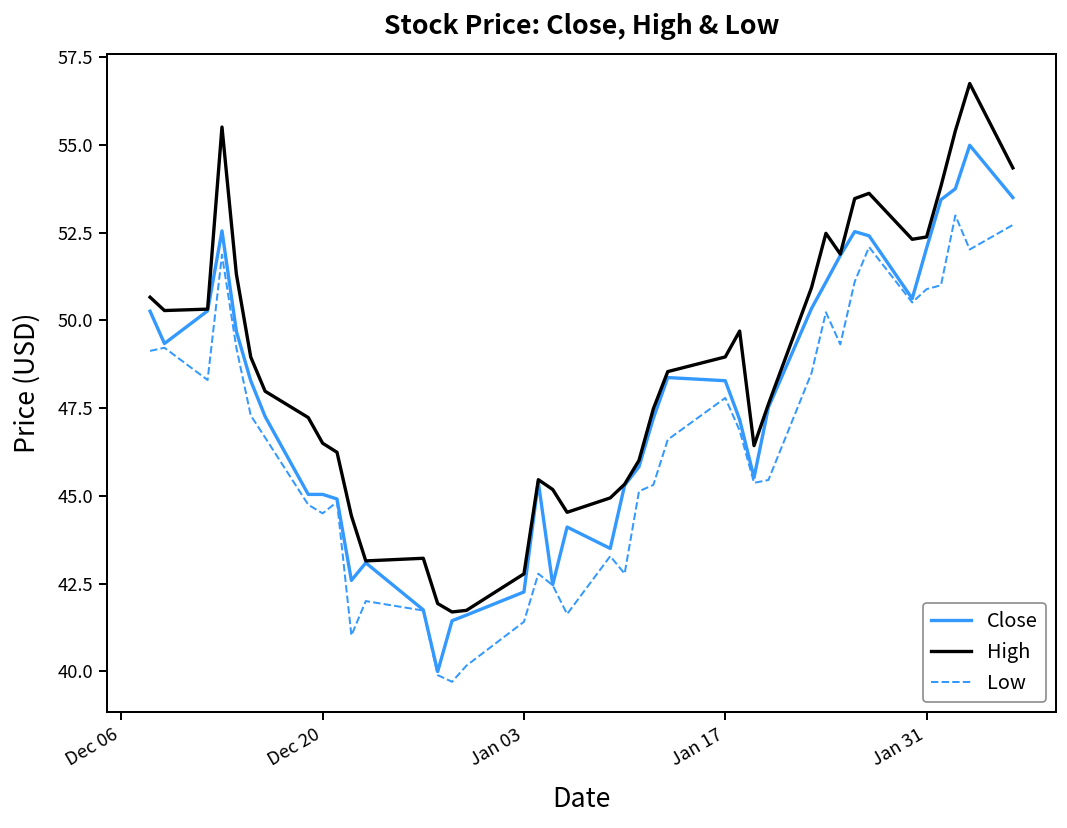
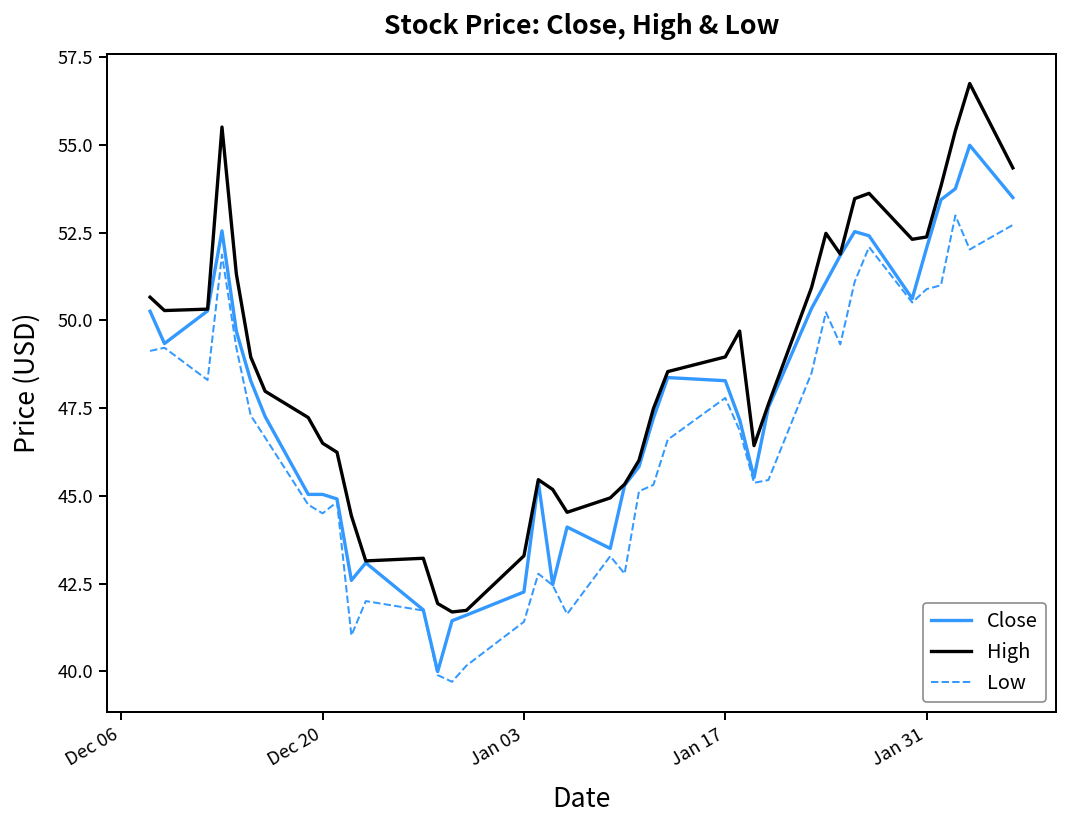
High, Jan 03: 42.8 -> 43.3
